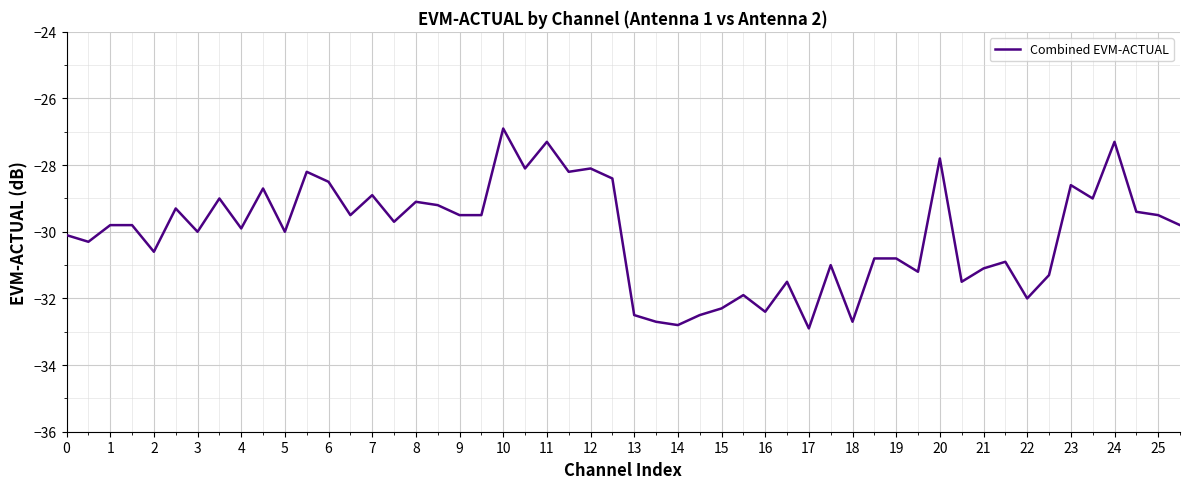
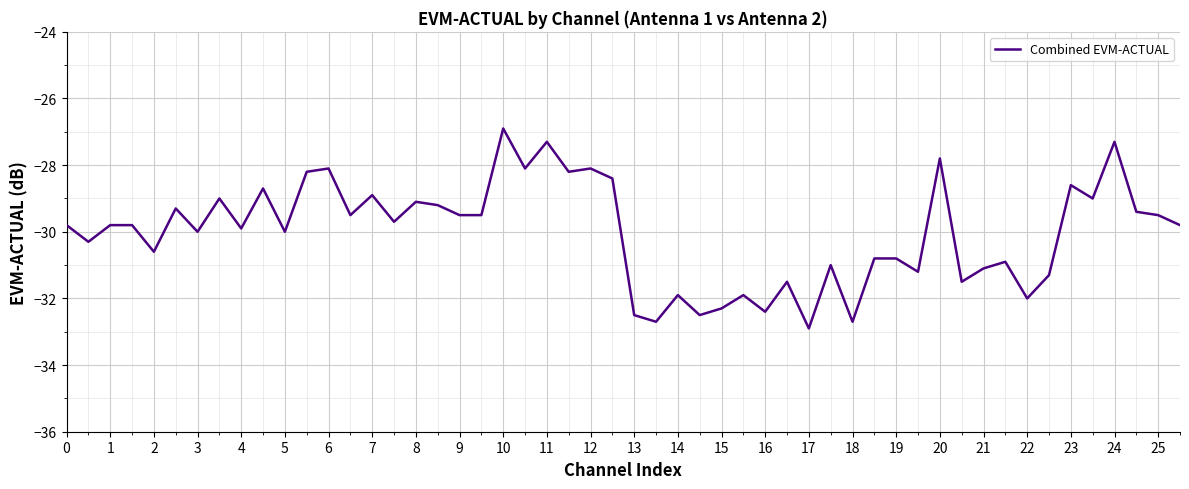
0: -30.1 -> -29.8
6: -28.5 -> -28.1
14: -32.8 -> -31.9
